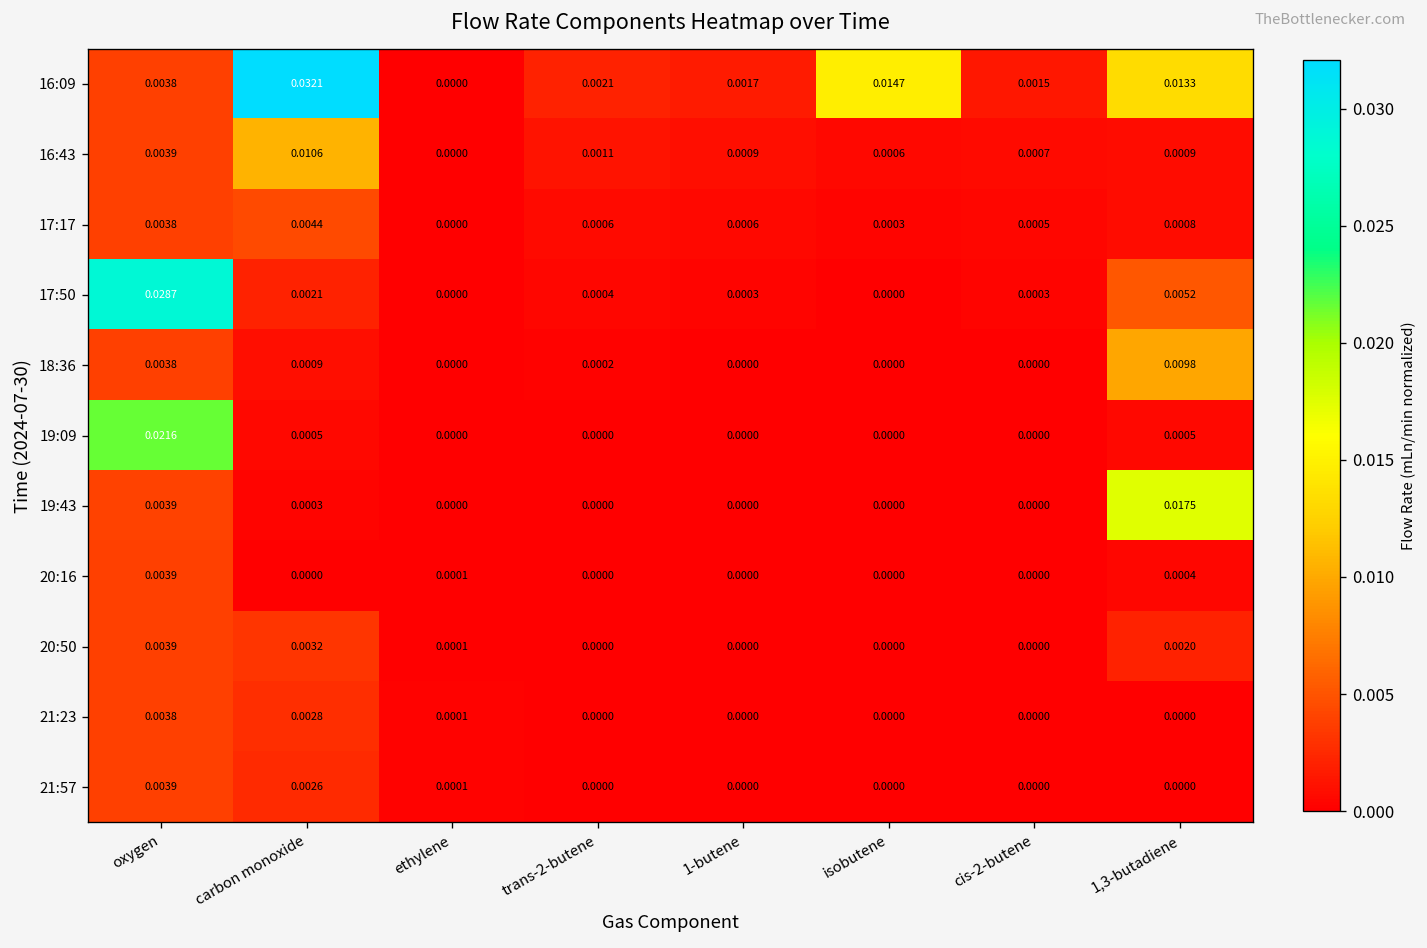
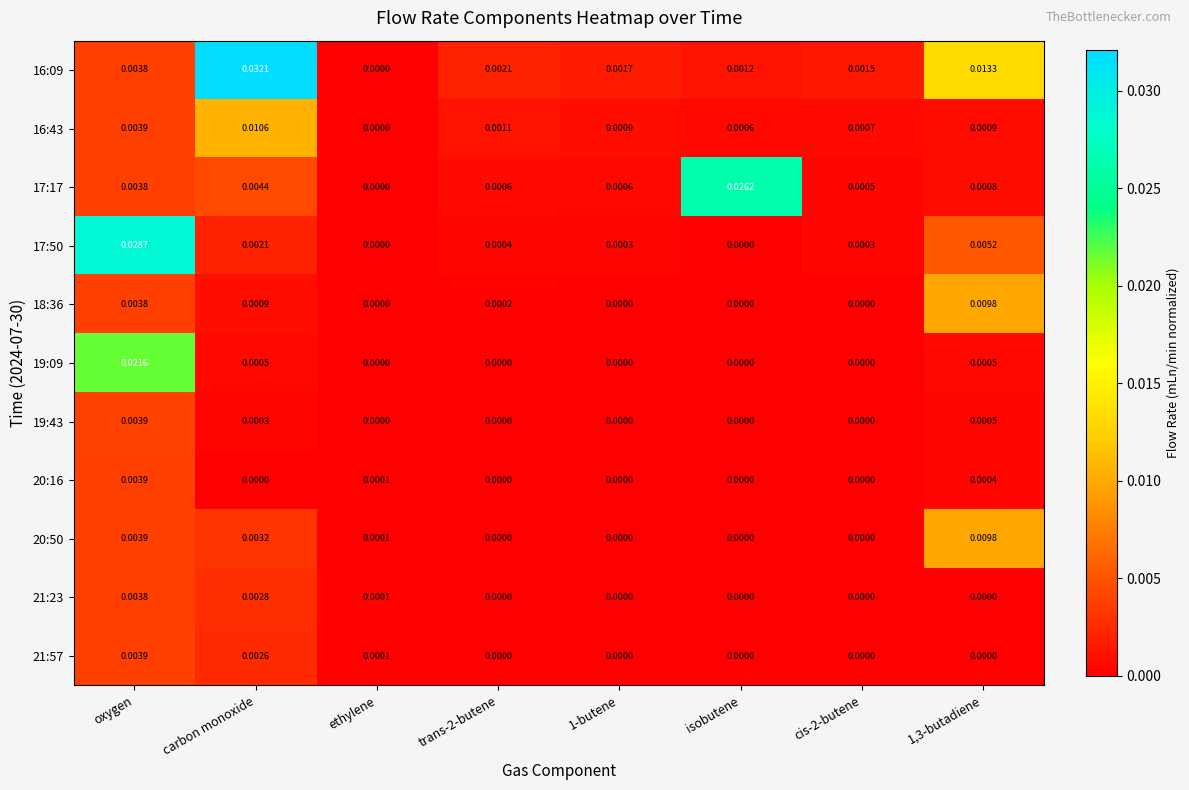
16:09, isobutene: 0.0147 -> 0.0012
17:17, isobutene: 0.0003 -> 0.0262
19:43, 1,3-butadiene: 0.0175 -> 0.0005
20:50, 1,3-butadiene: 0.0020 -> 0.0098
